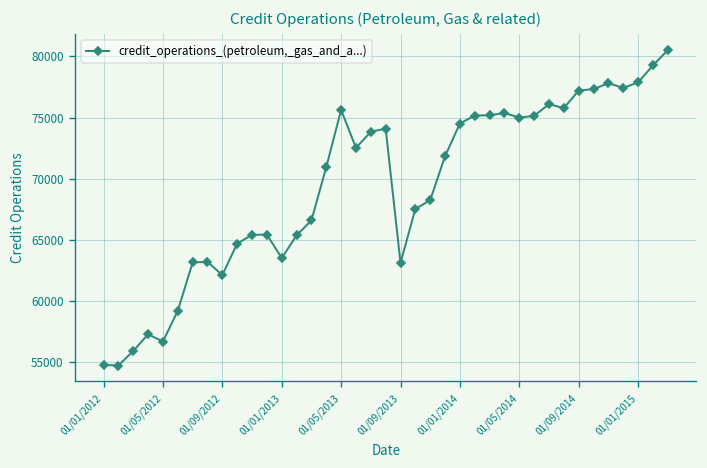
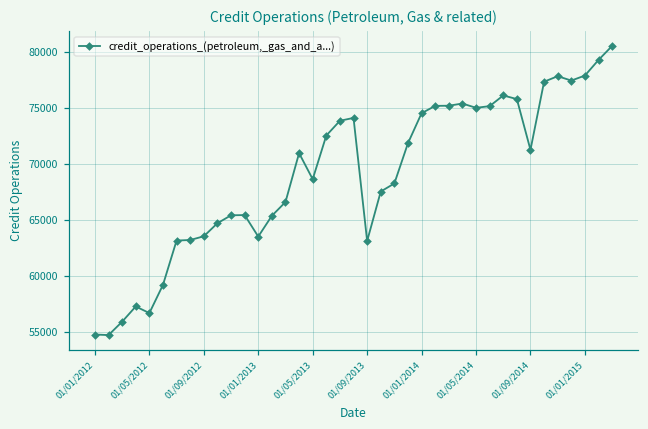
01/09/2012: 62100 -> 63500
01/05/2013: 75600 -> 68600
01/09/2014: 77200 -> 71200
